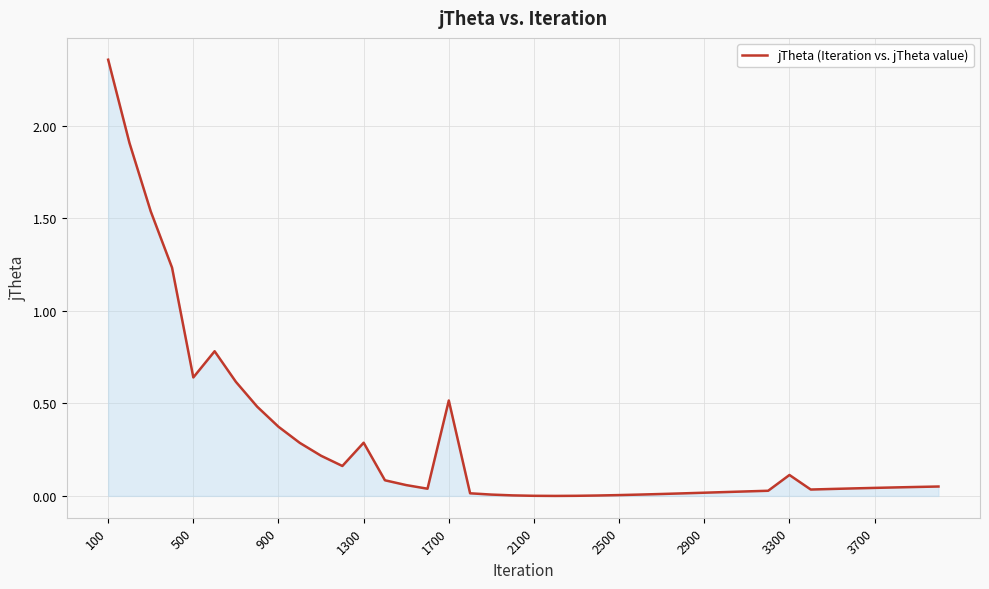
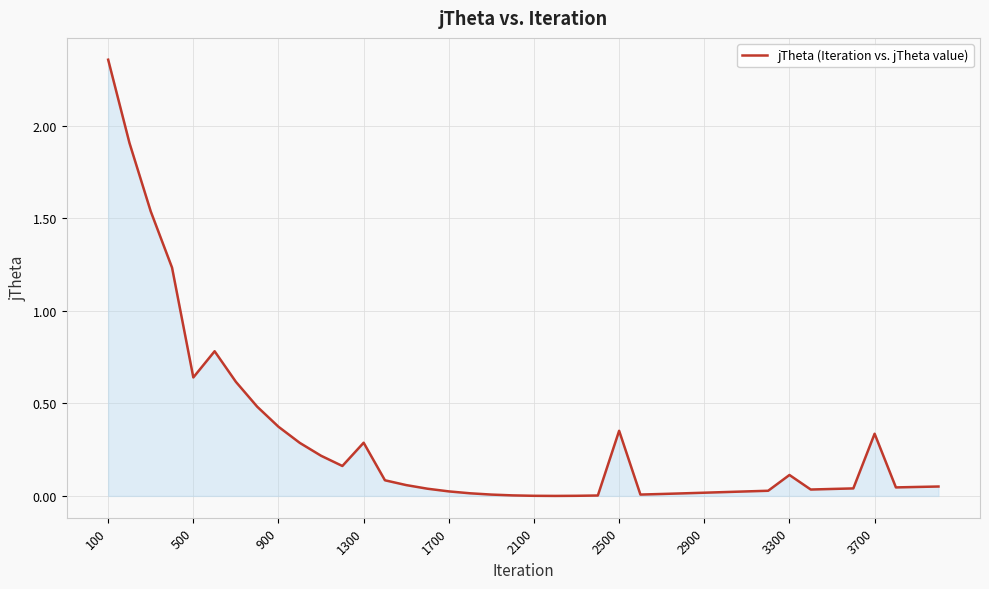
1700: 0.52 -> 0.02
2500: 0.00 -> 0.35
3700: 0.04 -> 0.34
